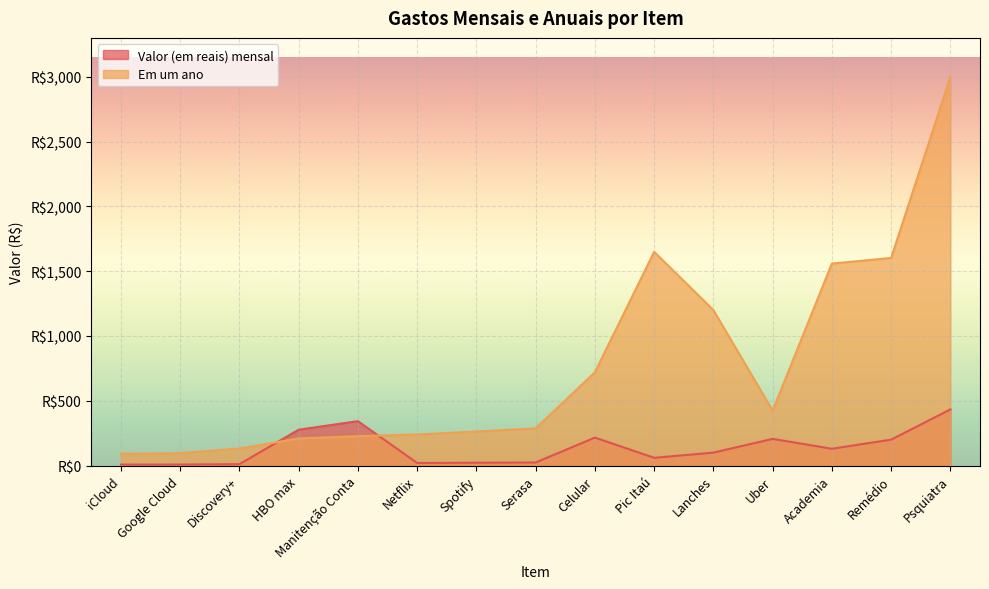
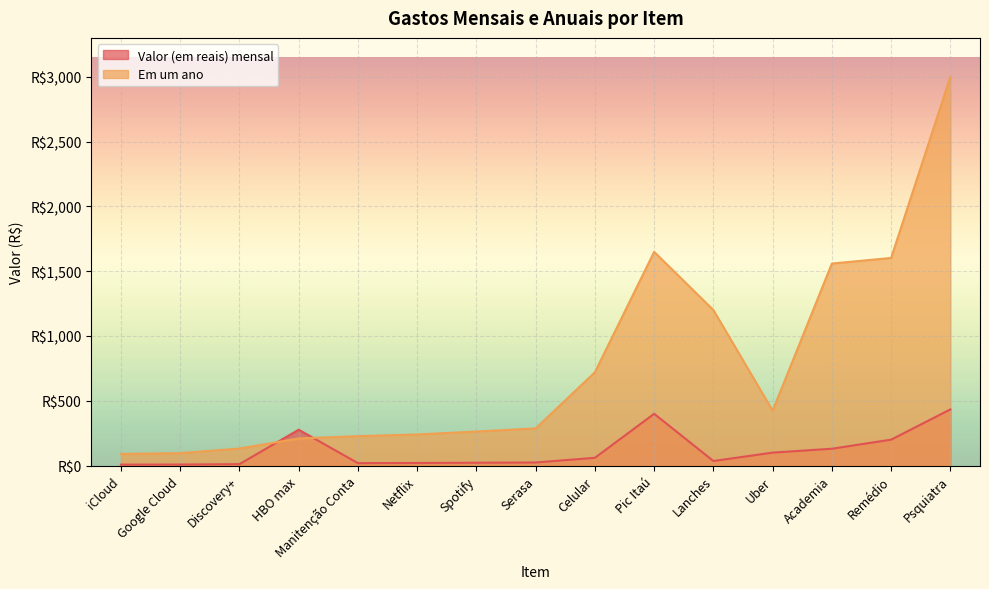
Valor (em reais) mensal, Manitenção Conta: R$340 -> R$20
Valor (em reais) mensal, Celular: R$220 -> R$60
Valor (em reais) mensal, Pic Itaú: R$60 -> R$400
Valor (em reais) mensal, Lanches: R$100 -> R$40
Valor (em reais) mensal, Uber: R$210 -> R$100
